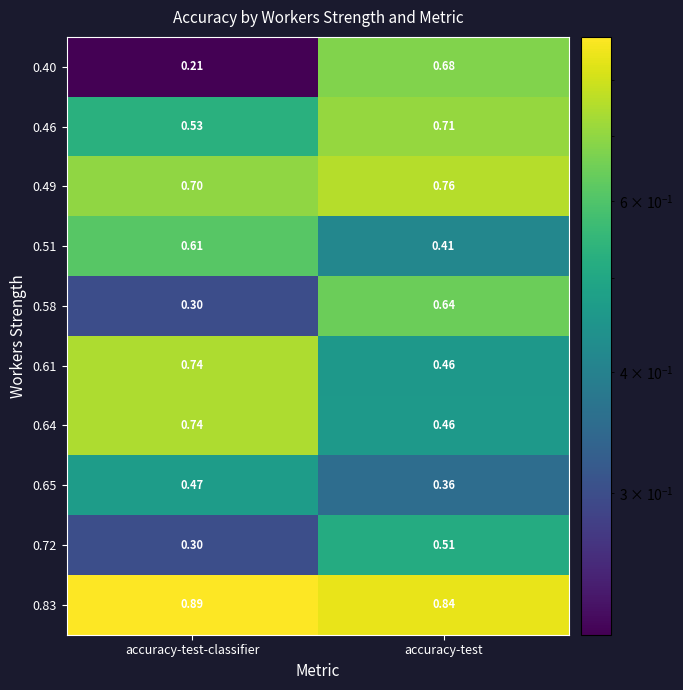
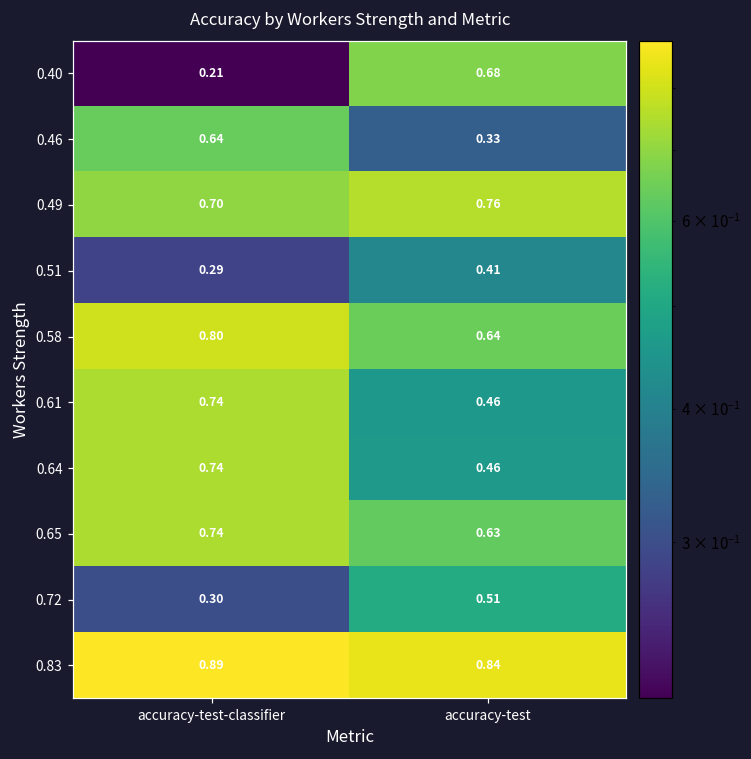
0.46, accuracy-test-classifier: 0.53 -> 0.64
0.46, accuracy-test: 0.71 -> 0.33
0.51, accuracy-test-classifier: 0.61 -> 0.29
0.58, accuracy-test-classifier: 0.30 -> 0.80
0.65, accuracy-test-classifier: 0.47 -> 0.74
0.65, accuracy-test: 0.36 -> 0.63
